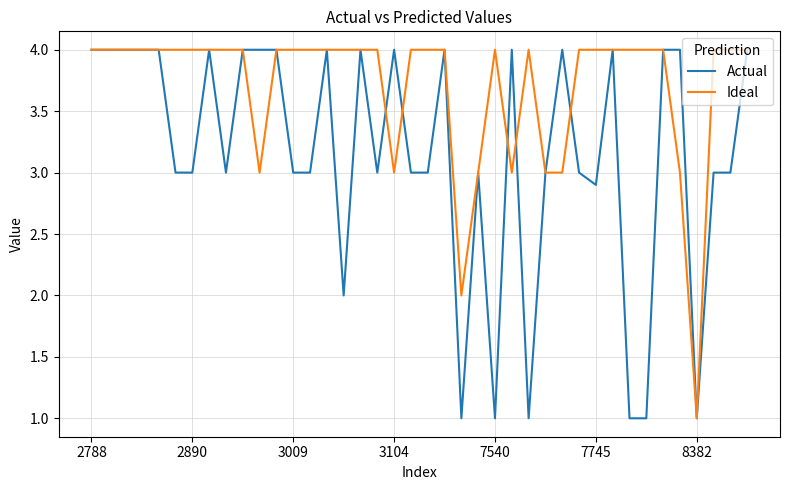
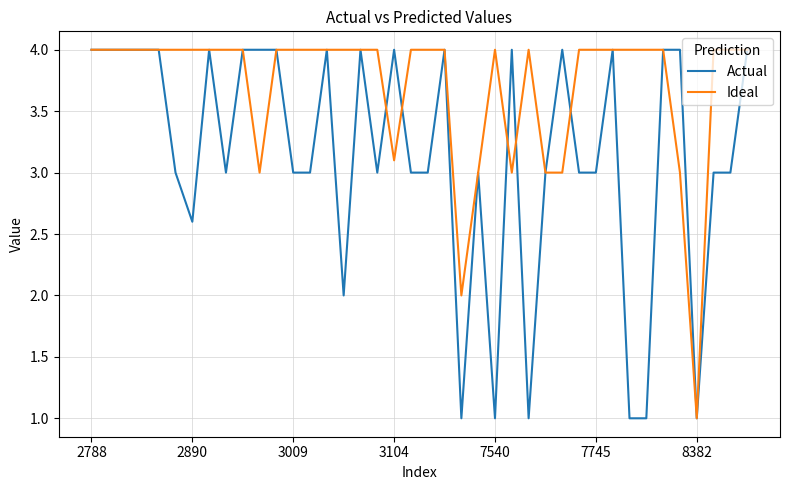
Actual, 2890: 3.0 -> 2.6
Ideal, 3104: 3.0 -> 3.1
Actual, 7745: 2.9 -> 3.0
